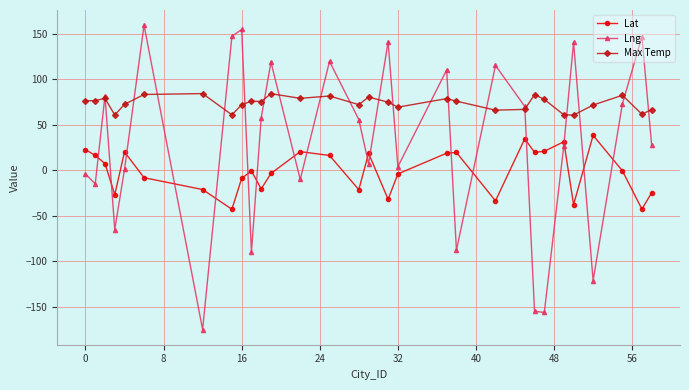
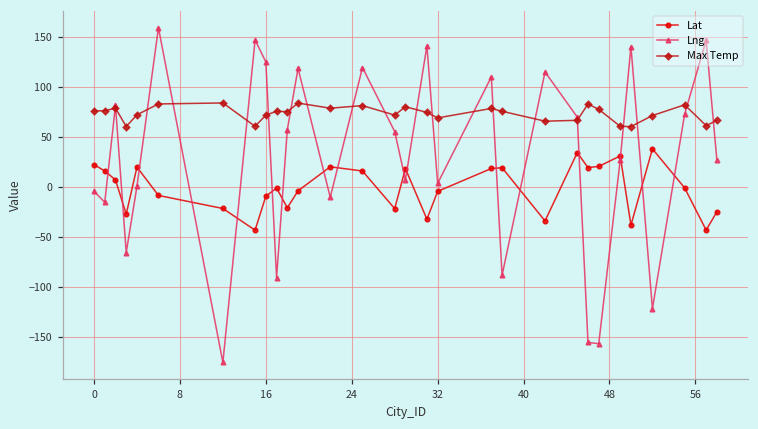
Lng, 16: 150 -> 130
